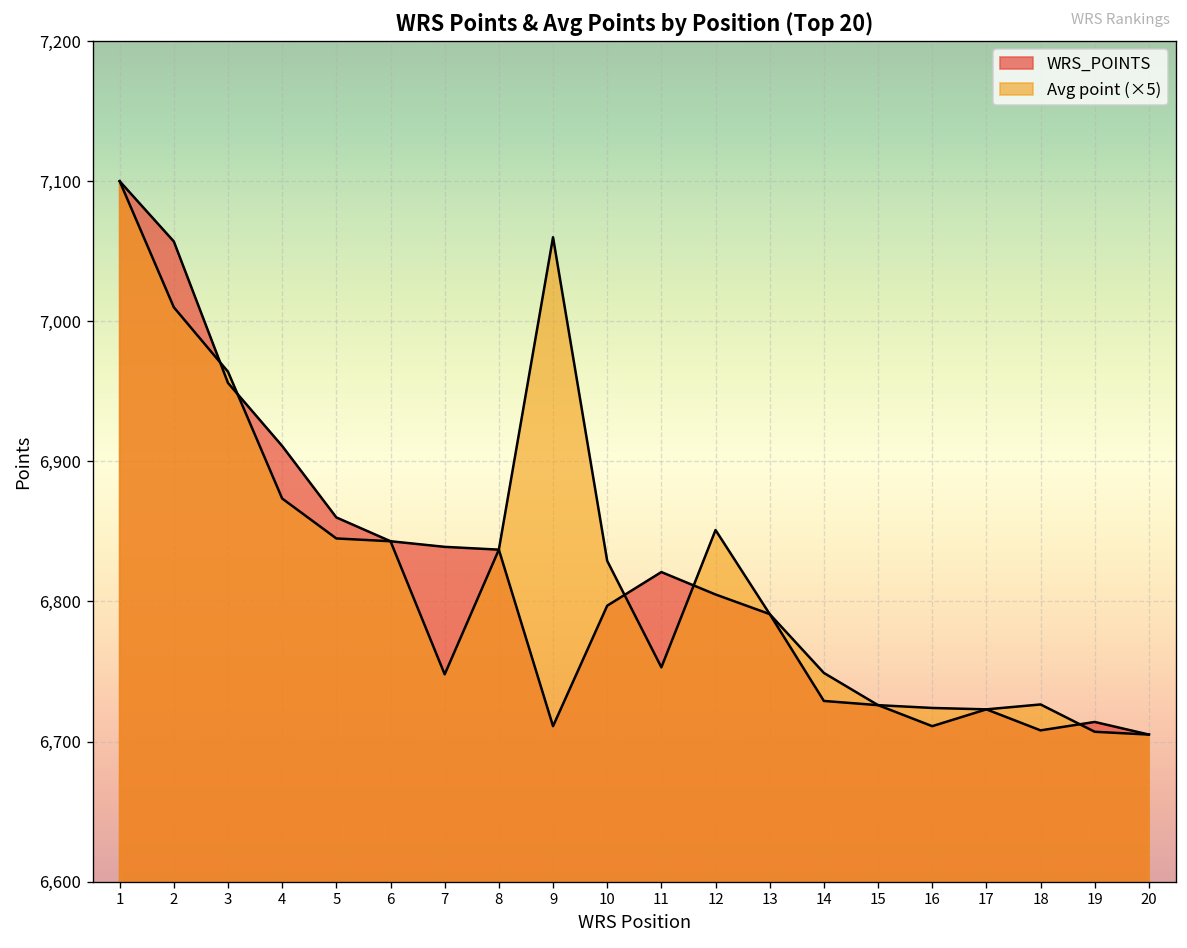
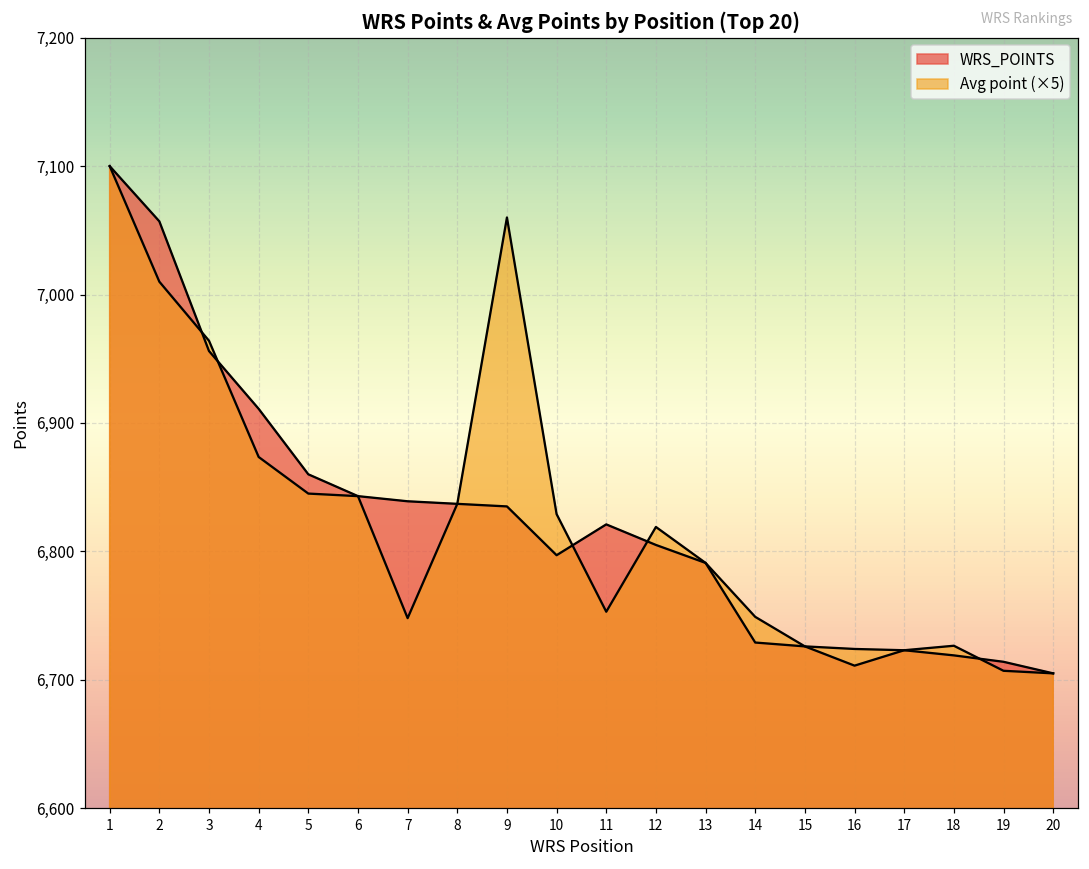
WRS_POINTS, 9: 6,711 -> 6,835
Avg point (×5), 12: 6,851 -> 6,819
WRS_POINTS, 18: 6,708 -> 6,719
